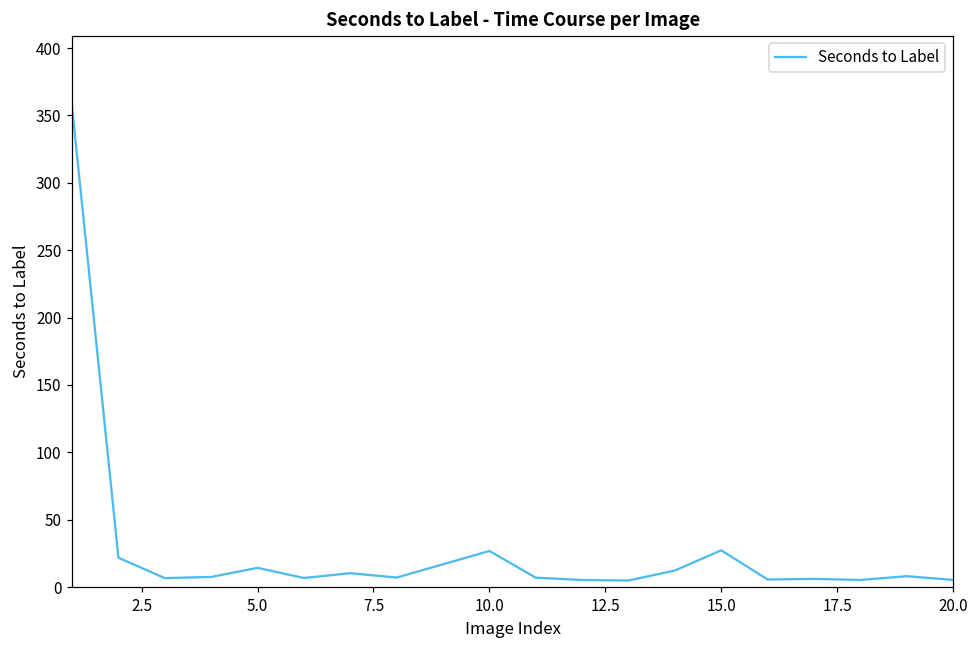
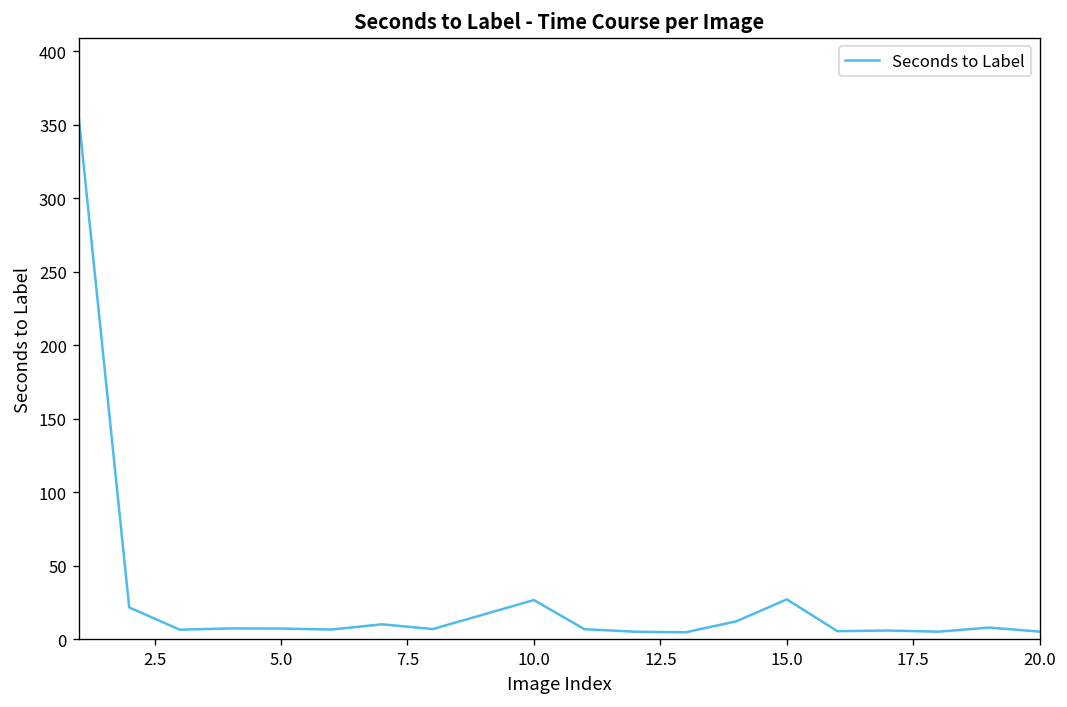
5.0: 14 -> 7
